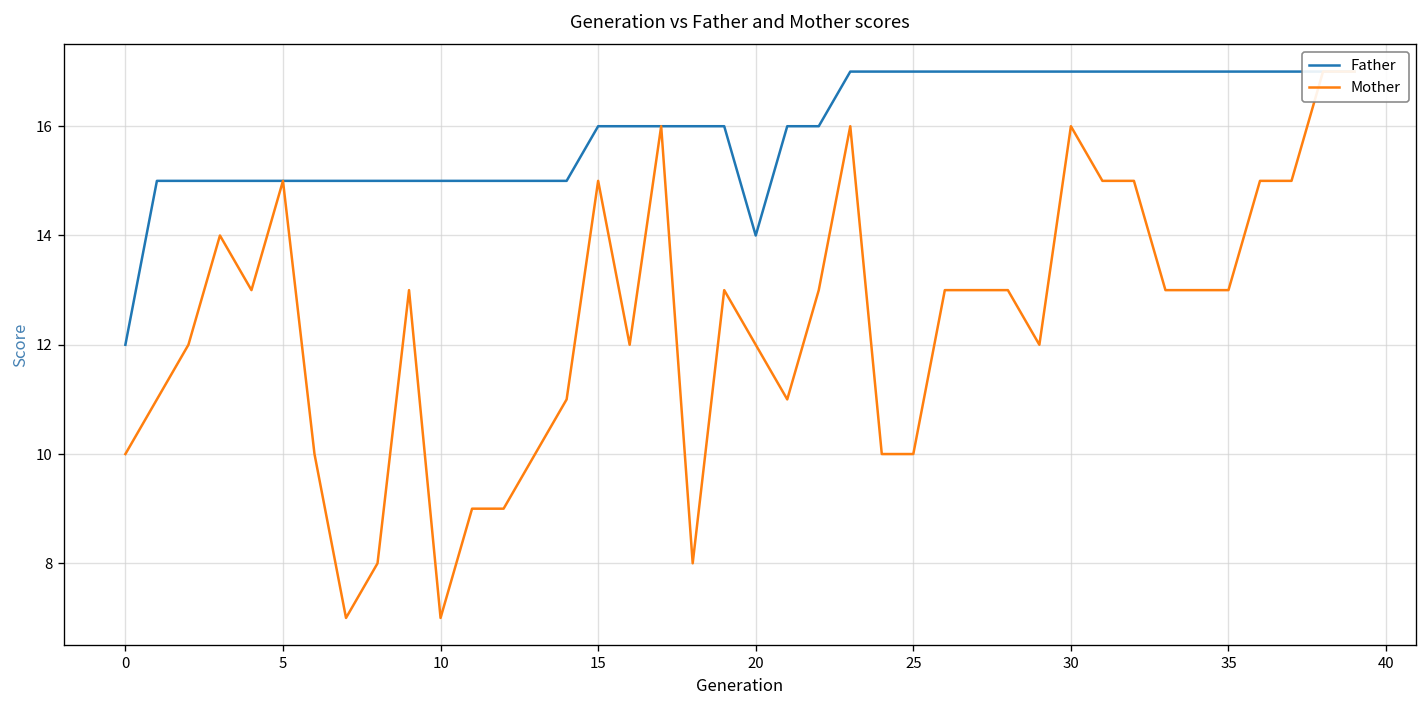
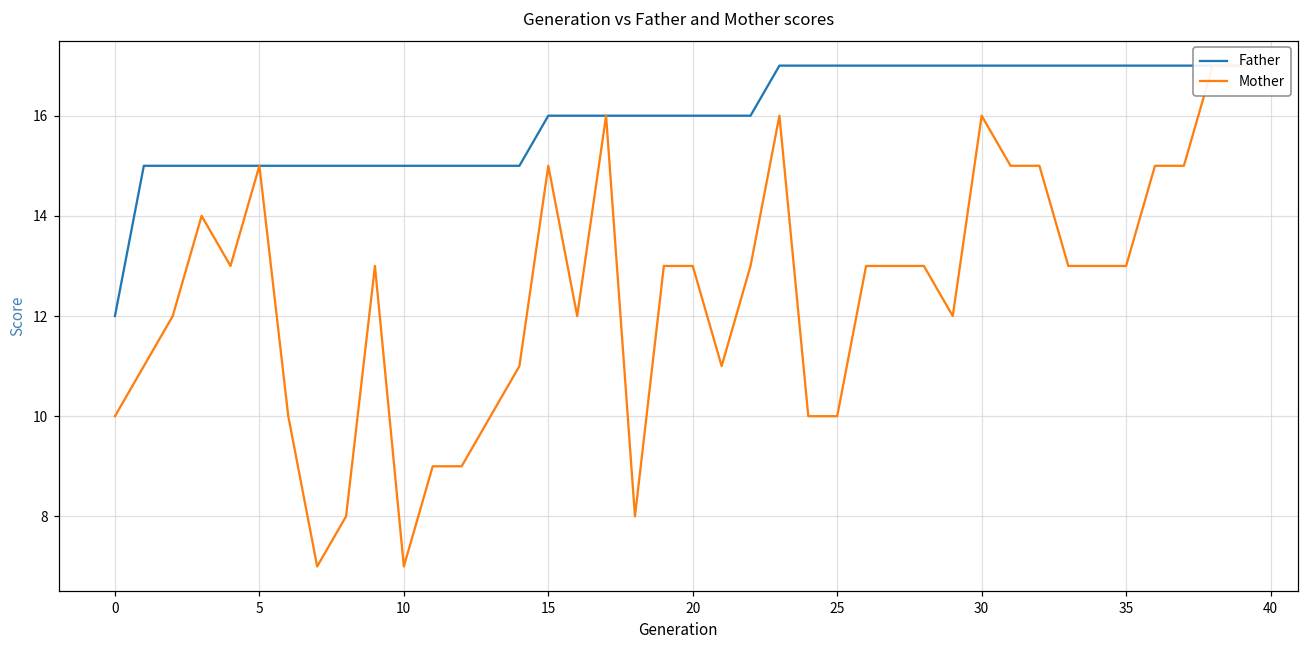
Father, 20: 14 -> 16
Mother, 20: 12 -> 13
